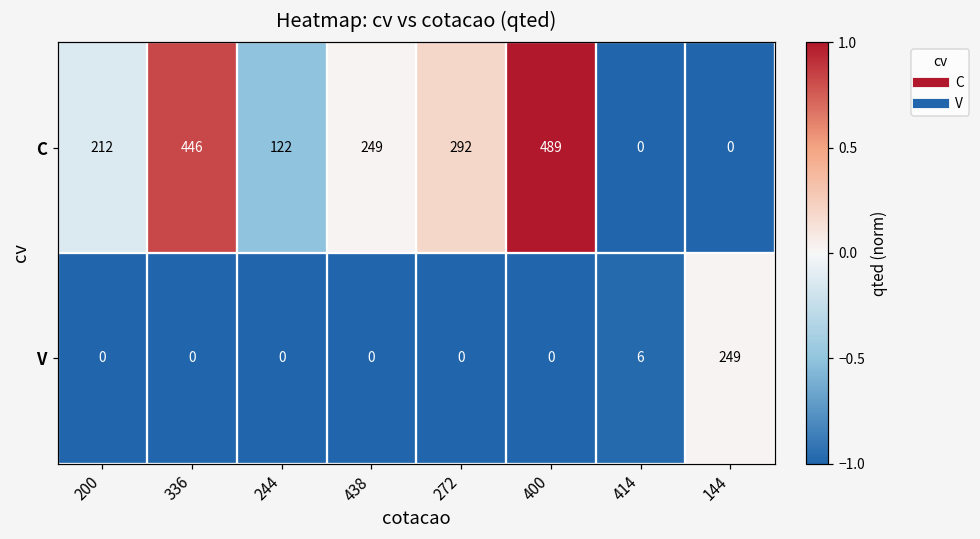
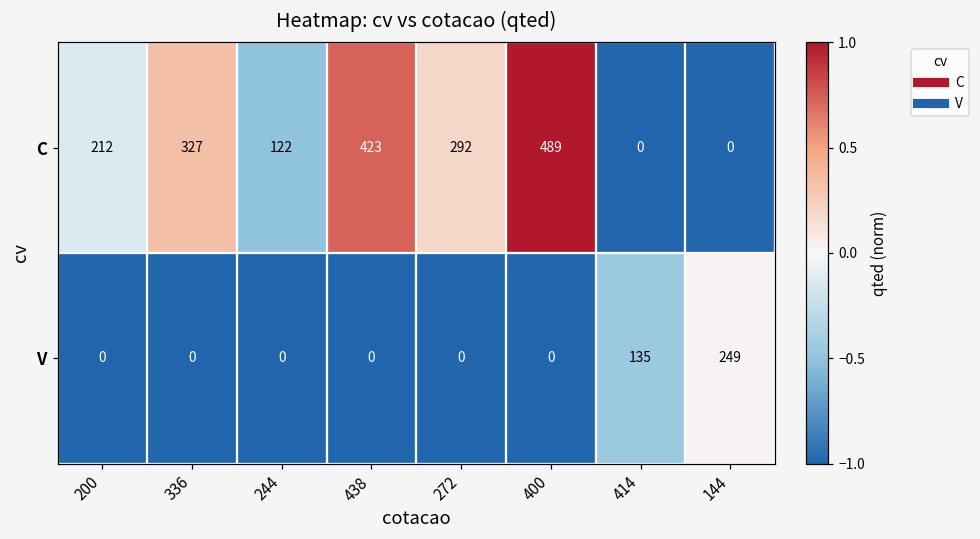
C, 336: 446 -> 327
C, 438: 249 -> 423
V, 414: 6 -> 135
